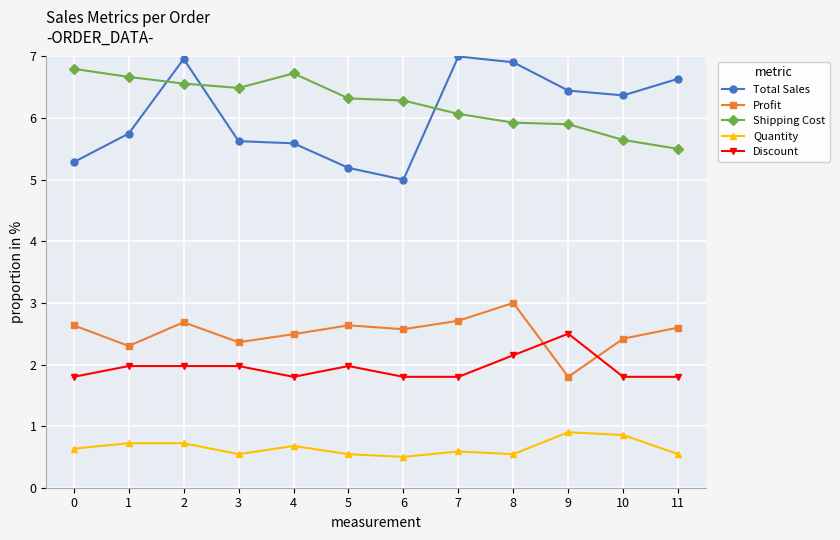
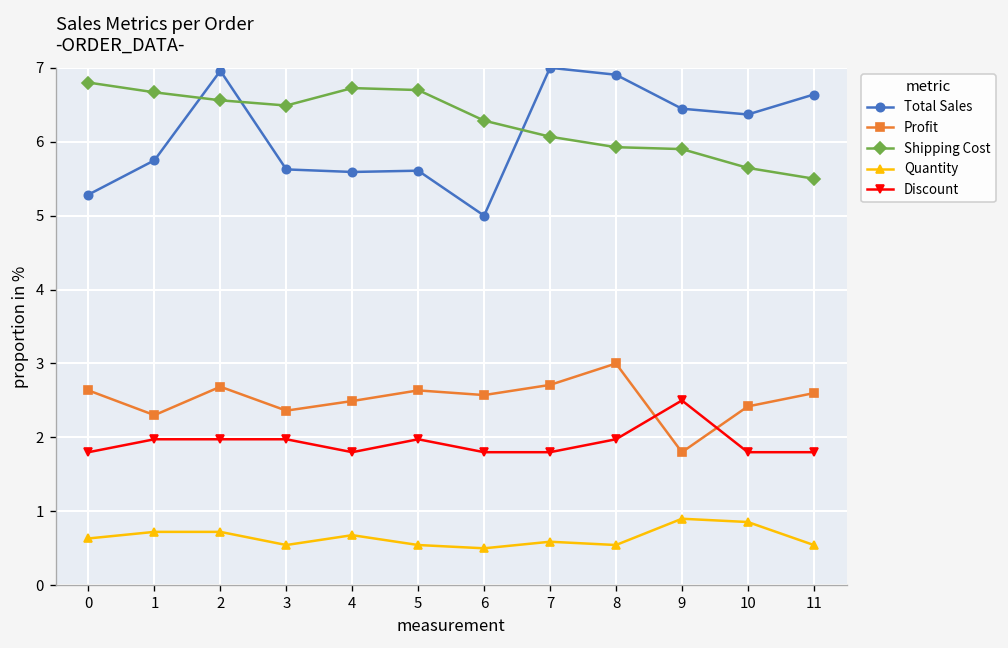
Total Sales, 5: 5.2 -> 5.6
Shipping Cost, 5: 6.3 -> 6.7
Discount, 8: 2.2 -> 2.0
